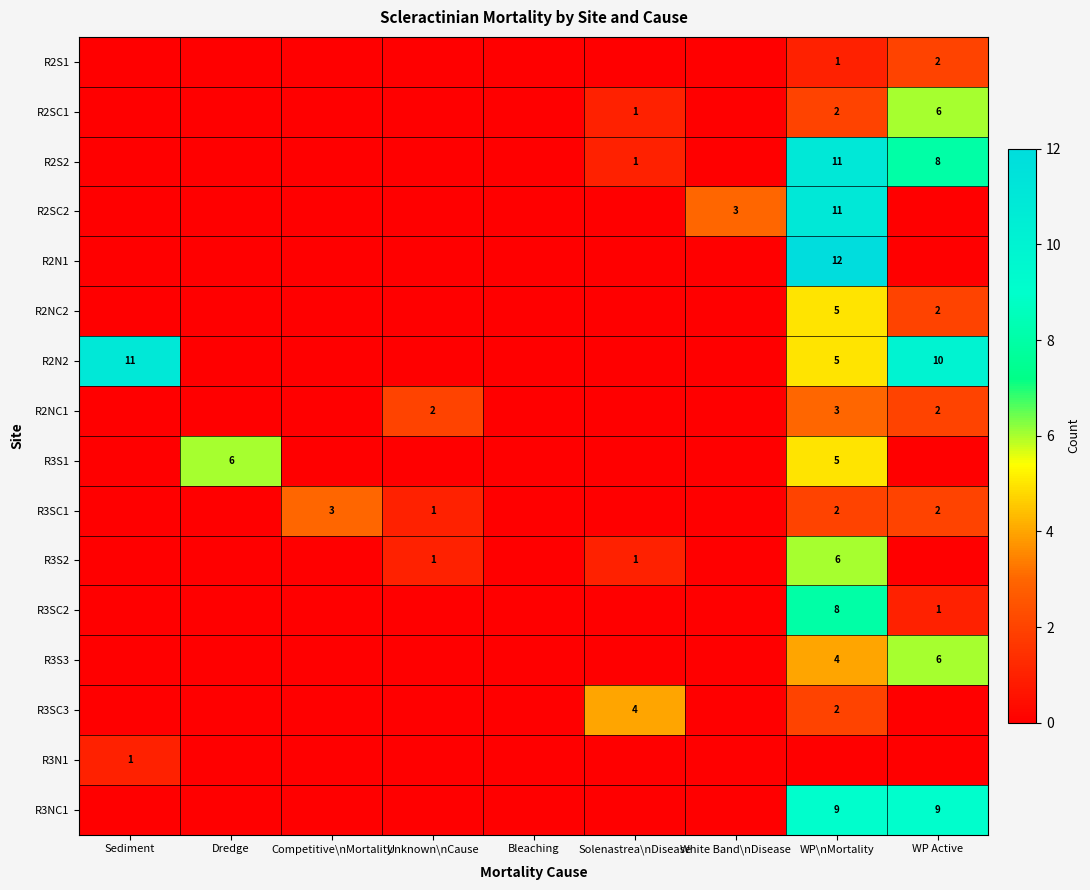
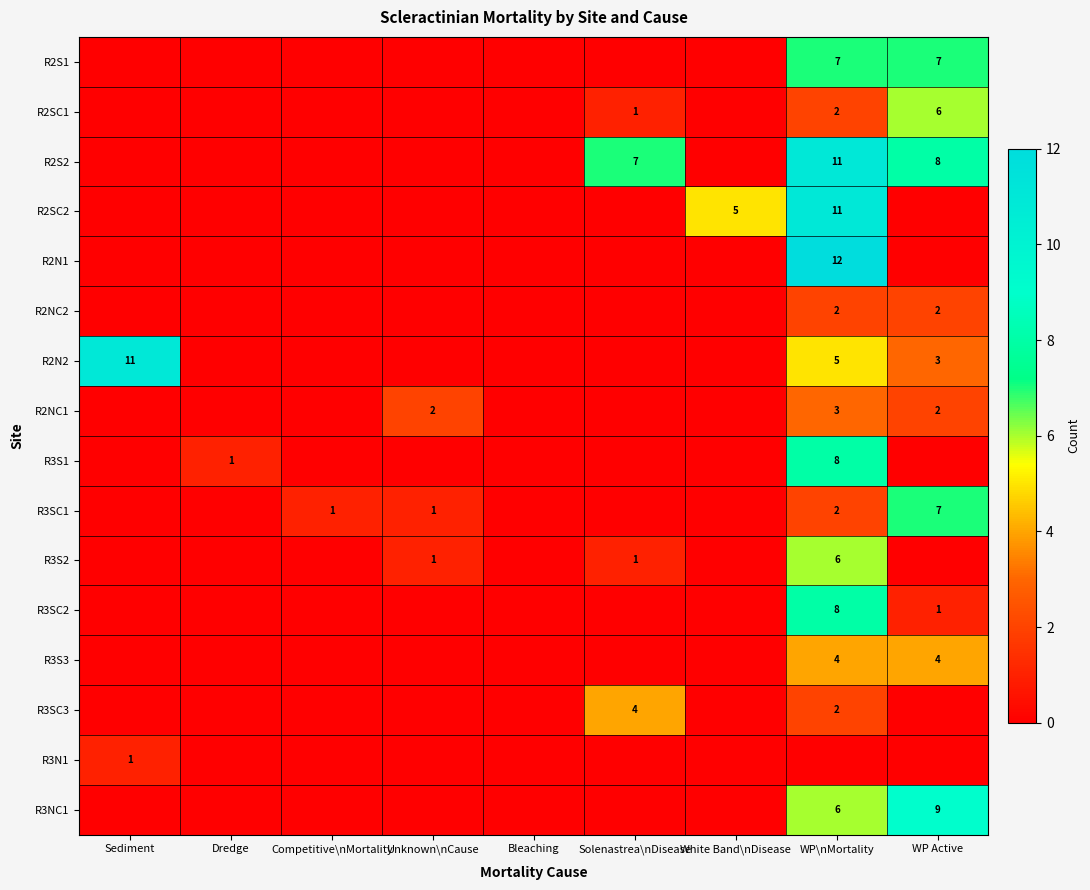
R2S1, WP\nMortality: 1 -> 7
R2S1, WP Active: 2 -> 7
R2S2, Solenastrea\nDisease: 1 -> 7
R2SC2, White Band\nDisease: 3 -> 5
R2NC2, WP\nMortality: 5 -> 2
R2N2, WP Active: 10 -> 3
R3S1, Dredge: 6 -> 1
R3S1, WP\nMortality: 5 -> 8
R3SC1, Competitive\nMortality: 3 -> 1
R3SC1, WP Active: 2 -> 7
R3S3, WP Active: 6 -> 4
R3NC1, WP\nMortality: 9 -> 6
